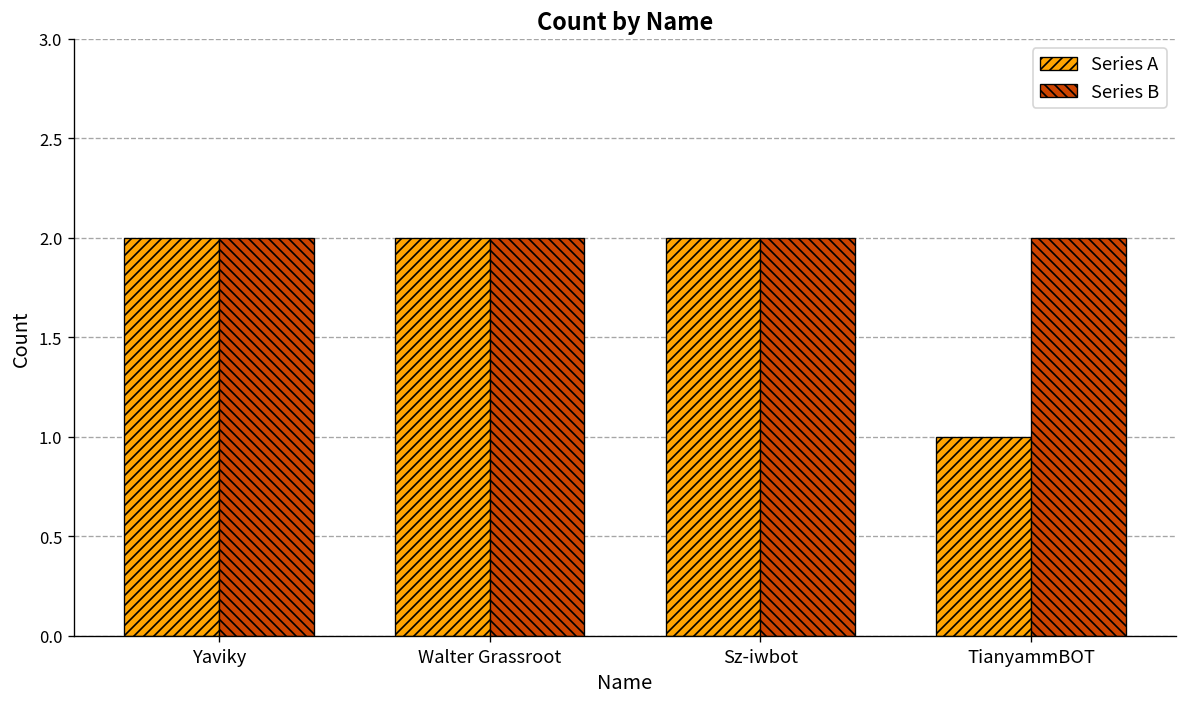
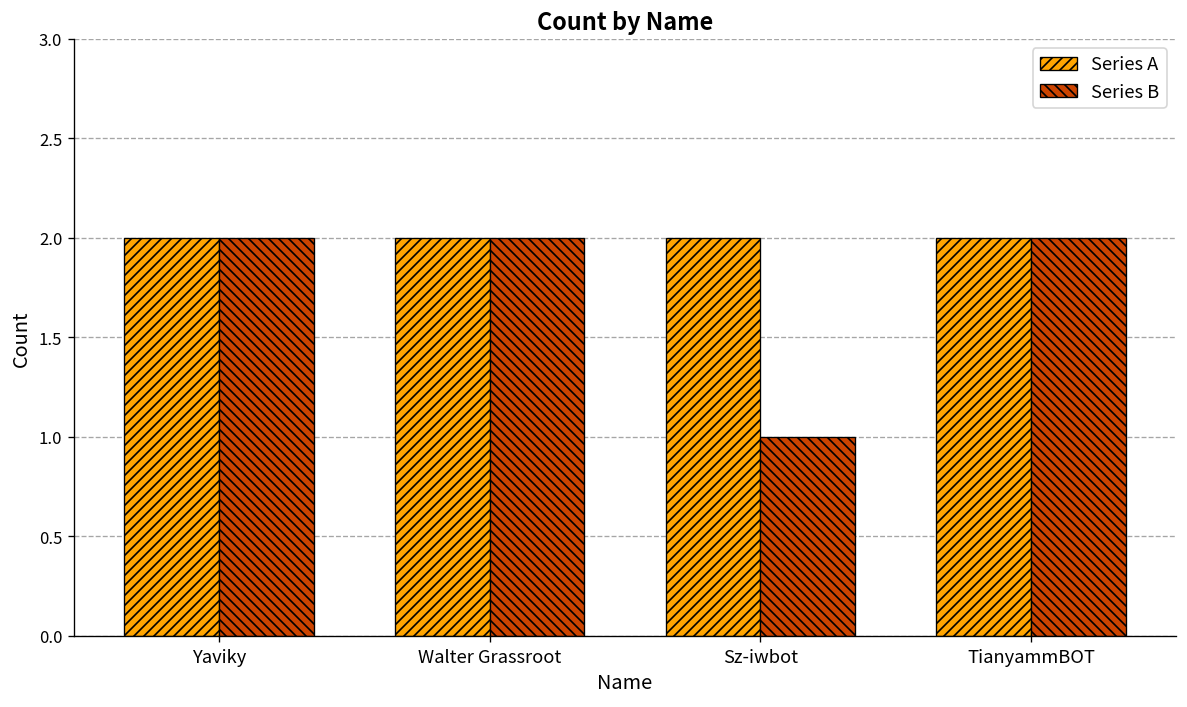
Series B, Sz-iwbot: 2 -> 1
Series A, TianyammBOT: 1 -> 2
